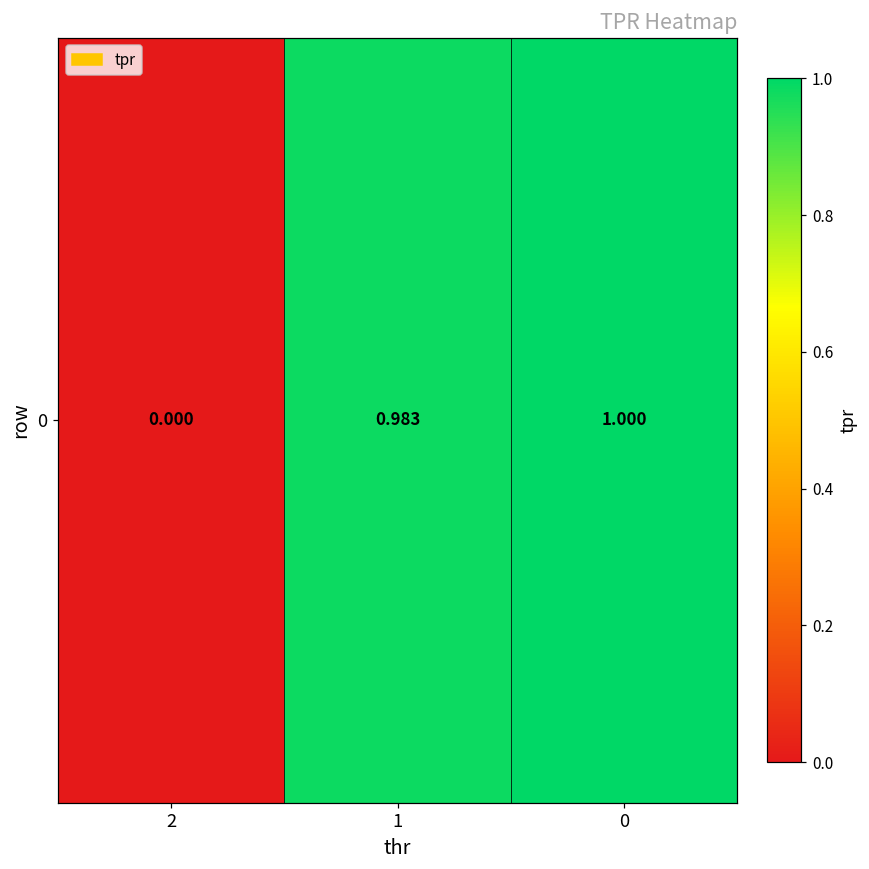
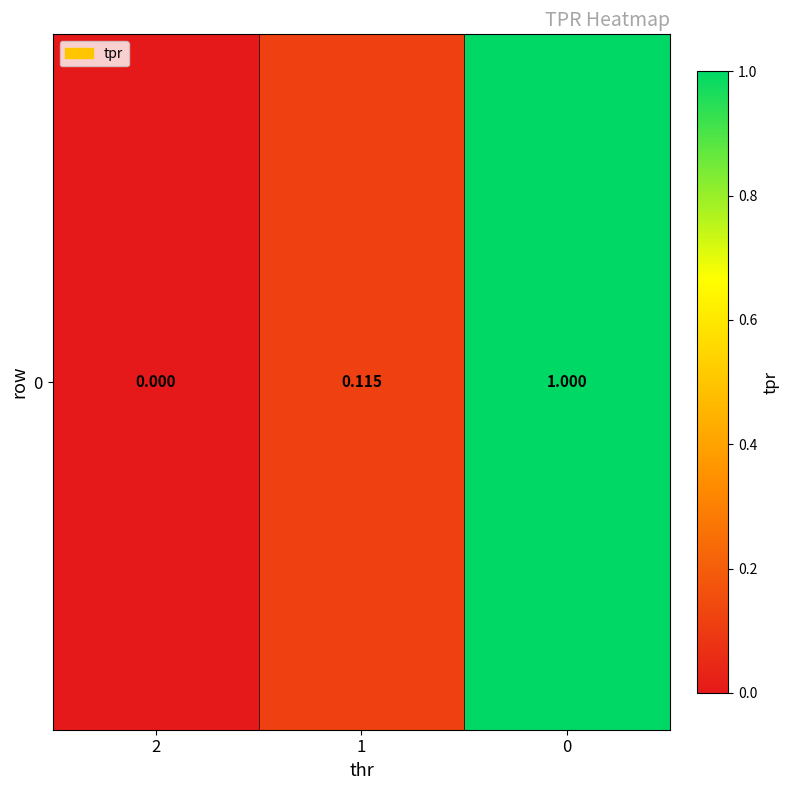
0, 1: 0.983 -> 0.115
